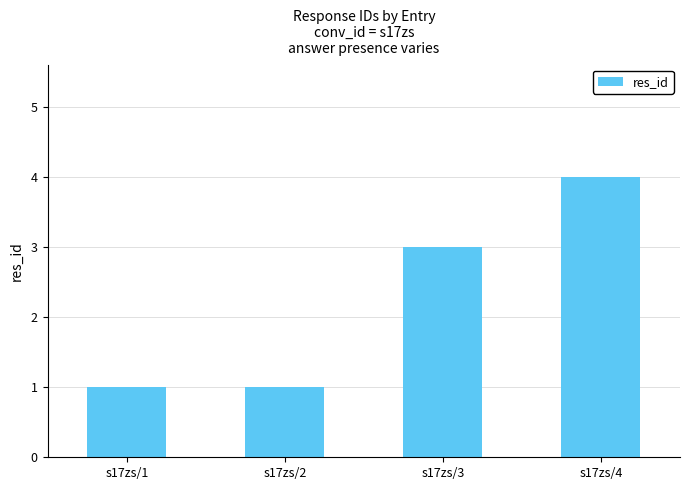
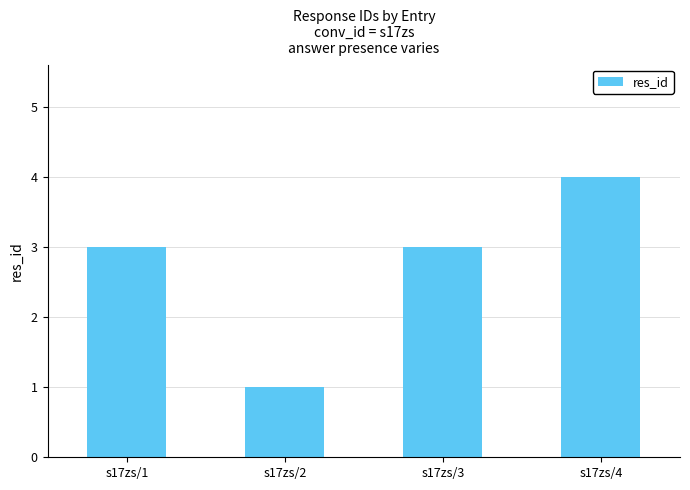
s17zs/1: 1 -> 3
